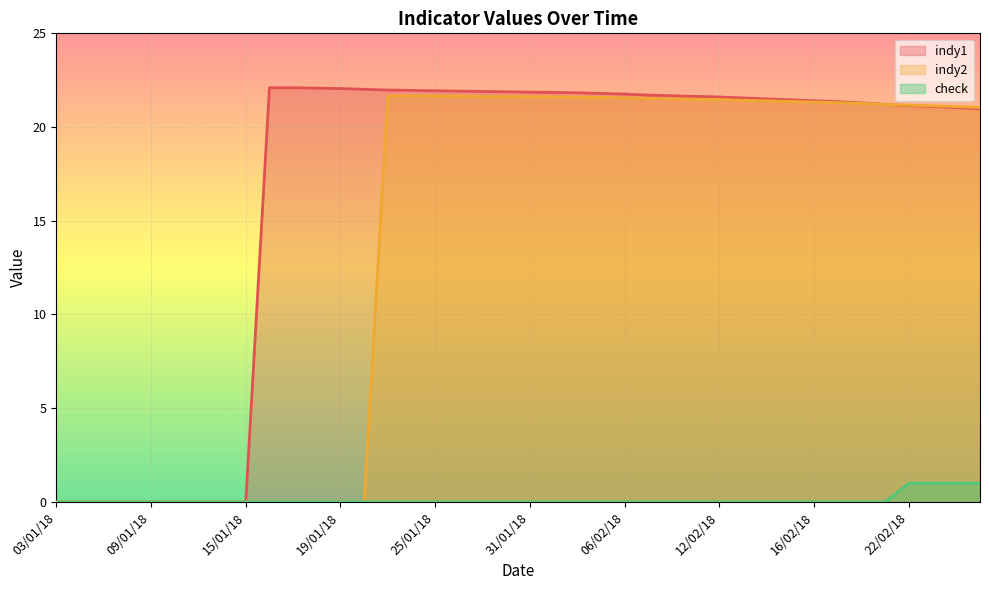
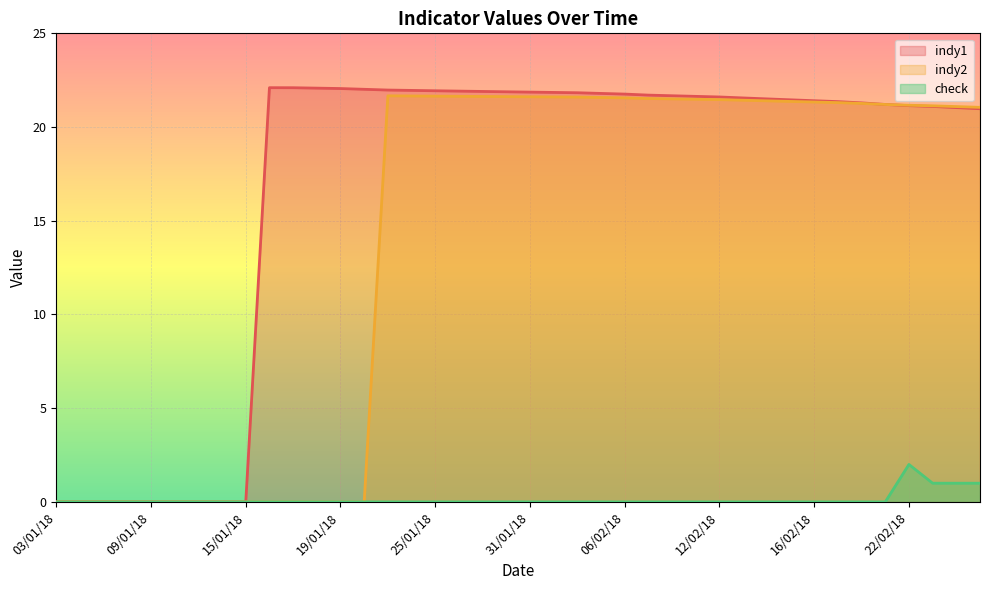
check, 22/02/18: 1 -> 2
